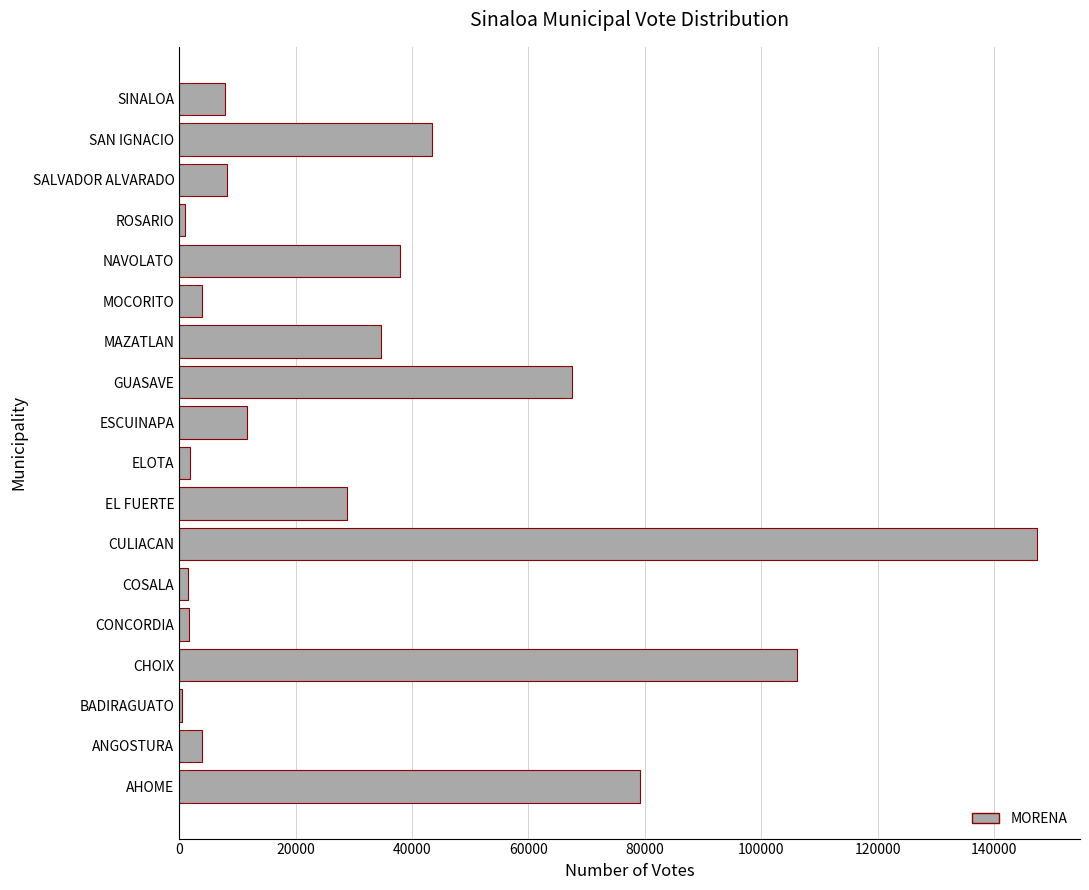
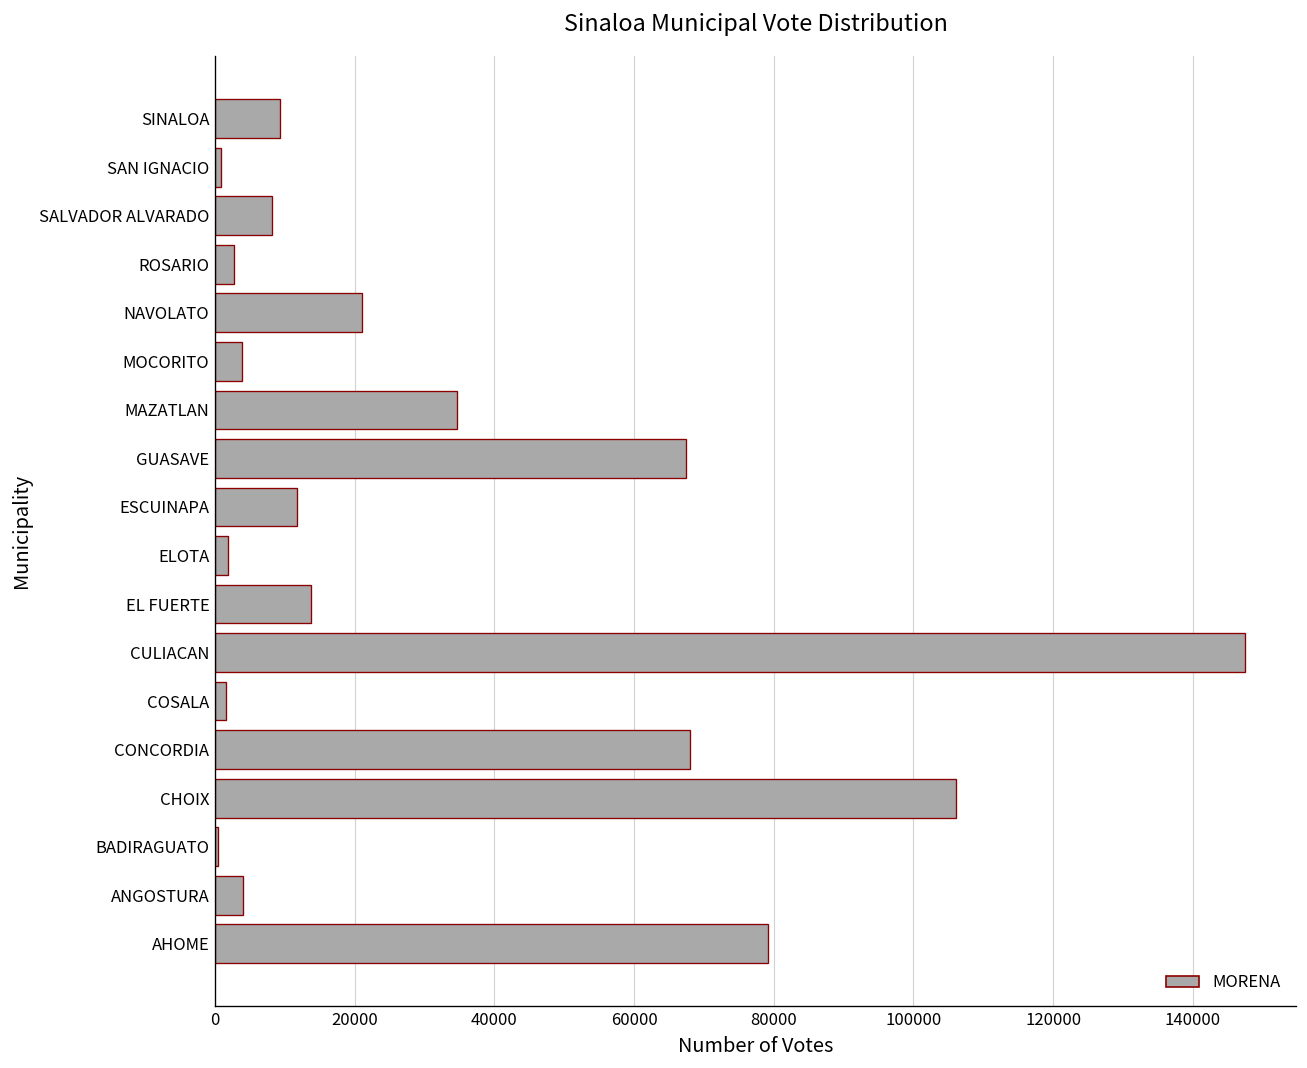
SINALOA: 8000 -> 9000
SAN IGNACIO: 43000 -> 1000
ROSARIO: 1000 -> 3000
NAVOLATO: 38000 -> 21000
EL FUERTE: 29000 -> 14000
CONCORDIA: 2000 -> 68000
